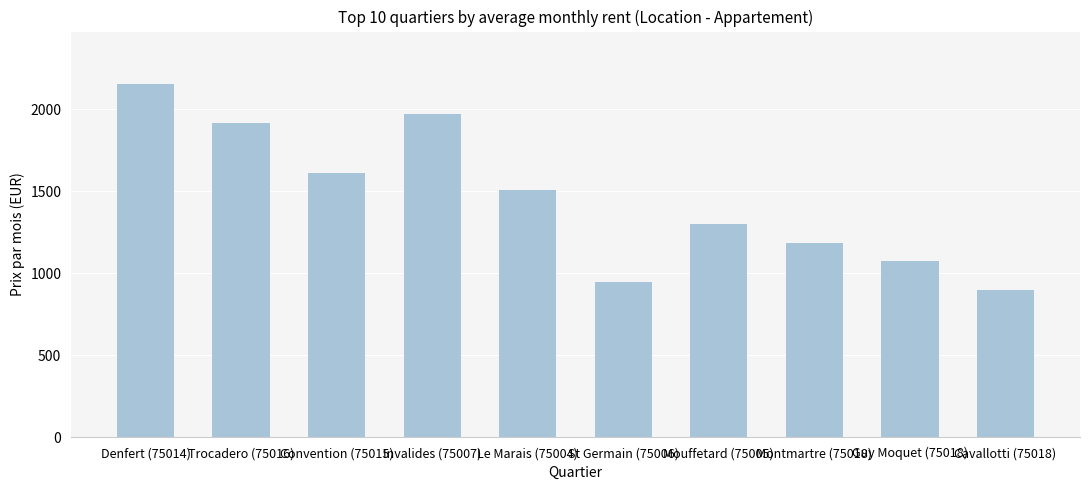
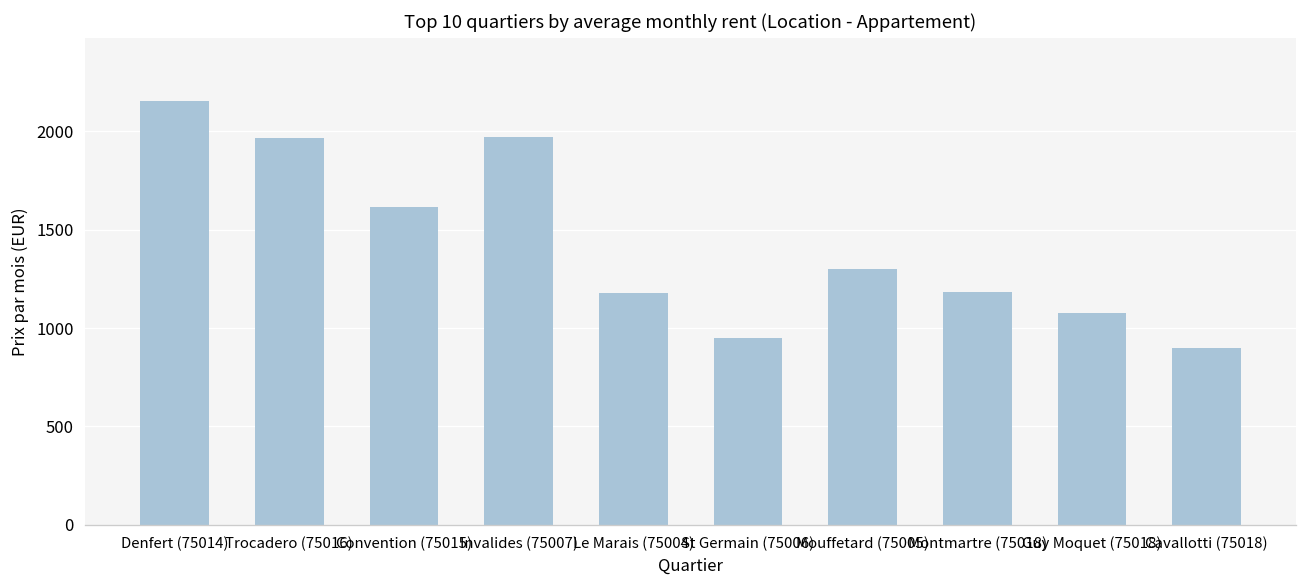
Trocadero (75016): 1910 -> 1960
Le Marais (75004): 1510 -> 1180
